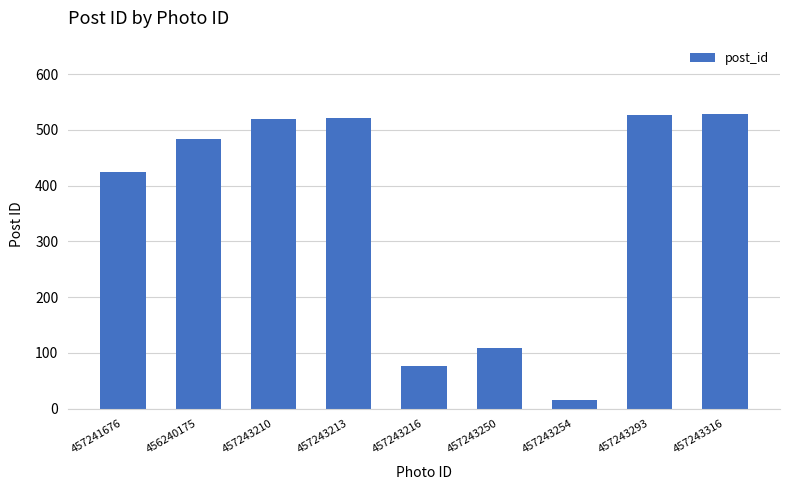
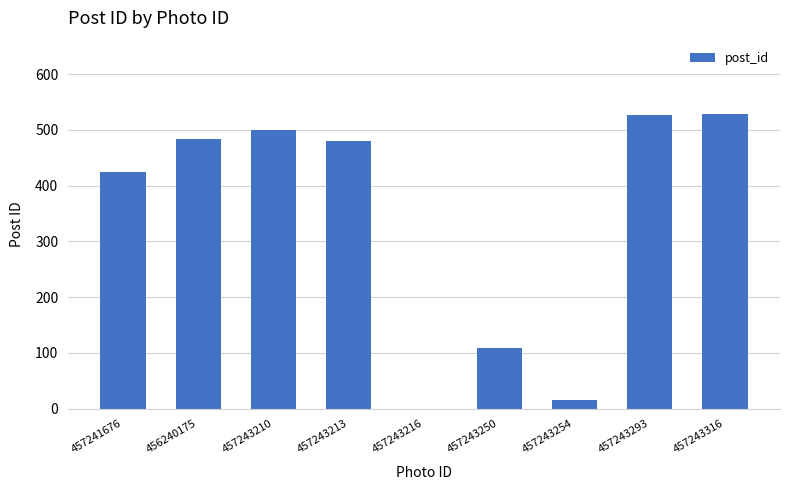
457243210: 520 -> 500
457243213: 520 -> 480
457243216: 80 -> 0
